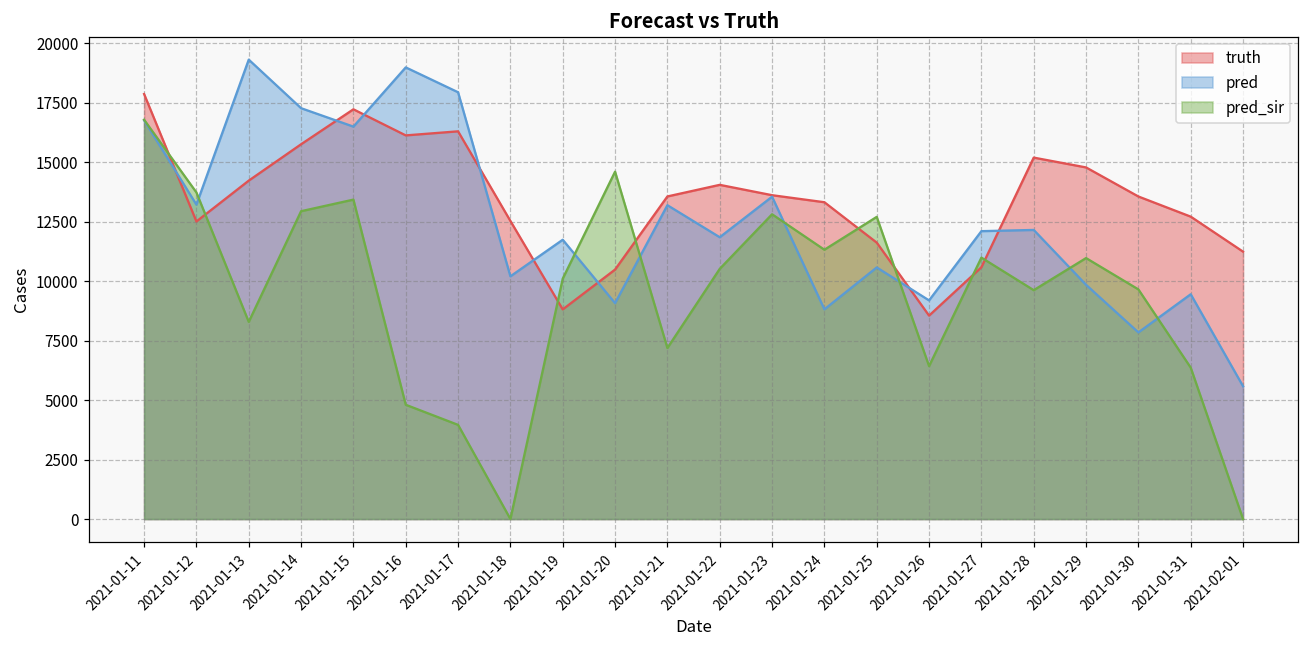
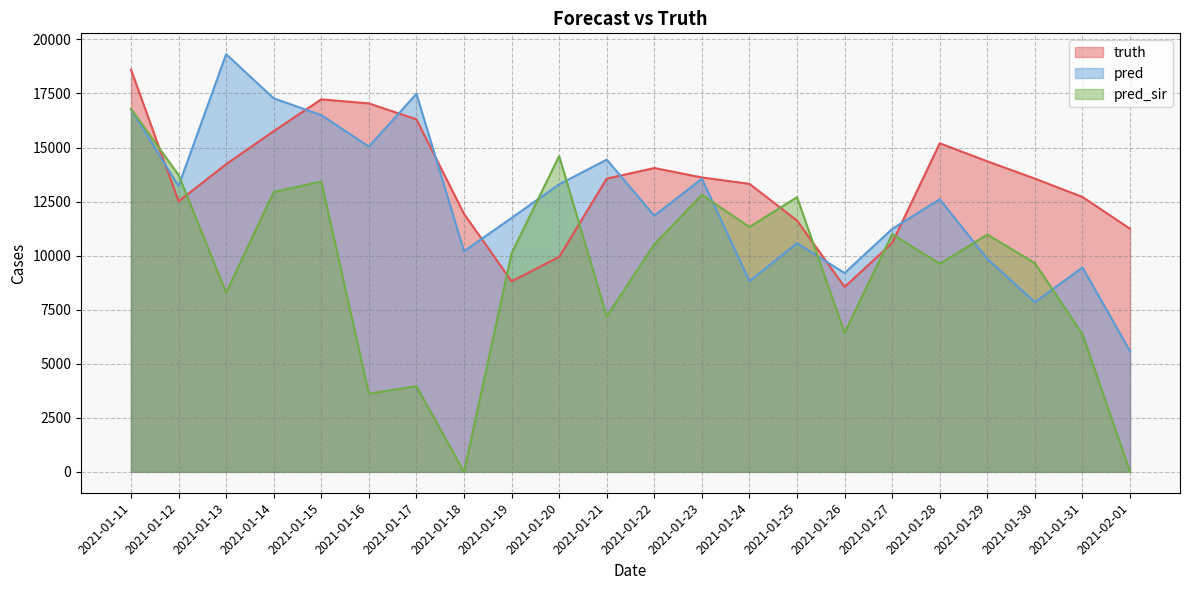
truth, 2021-01-11: 17900 -> 18600
truth, 2021-01-16: 16100 -> 17000
pred, 2021-01-16: 19000 -> 15000
pred_sir, 2021-01-16: 4800 -> 3600
pred, 2021-01-17: 17900 -> 17500
truth, 2021-01-18: 12500 -> 11900
truth, 2021-01-20: 10500 -> 9900
pred, 2021-01-20: 9100 -> 13300
pred, 2021-01-21: 13200 -> 14400
pred, 2021-01-27: 12100 -> 11200
pred, 2021-01-28: 12200 -> 12600
truth, 2021-01-29: 14800 -> 14400
